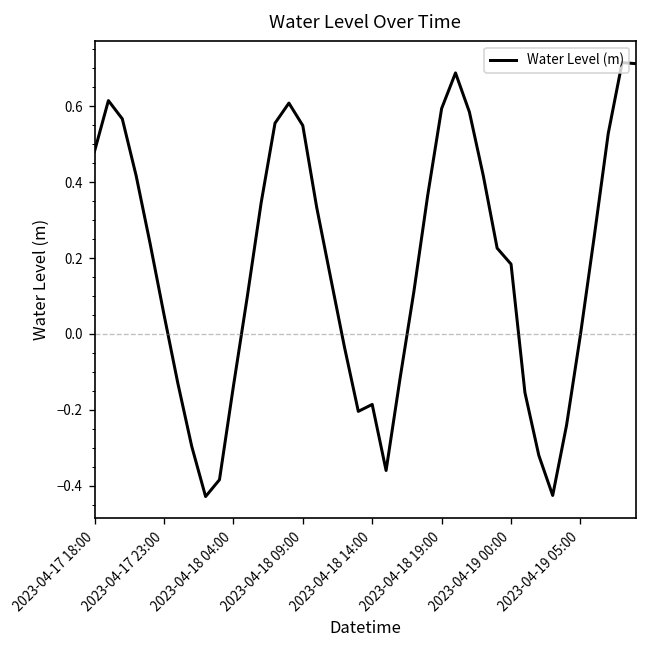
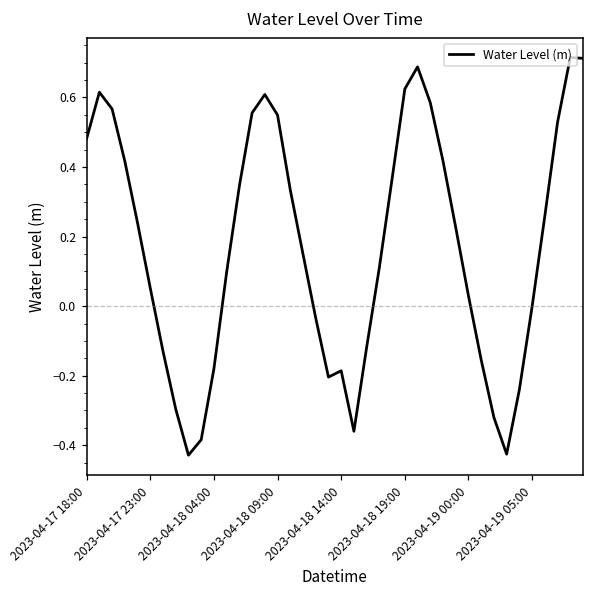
2023-04-18 04:00: -0.14 -> -0.18
2023-04-18 19:00: 0.59 -> 0.62
2023-04-19 00:00: 0.18 -> 0.03
